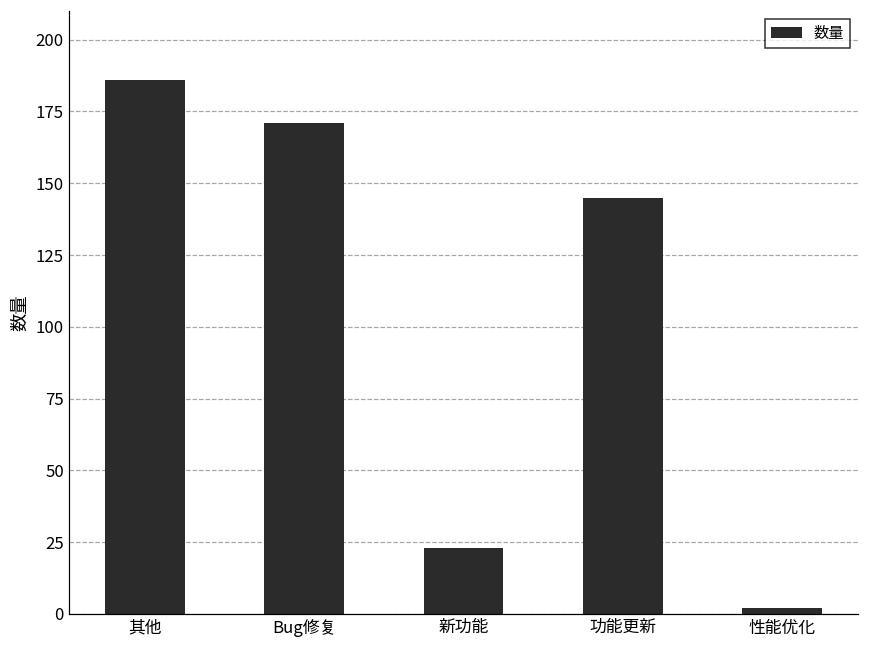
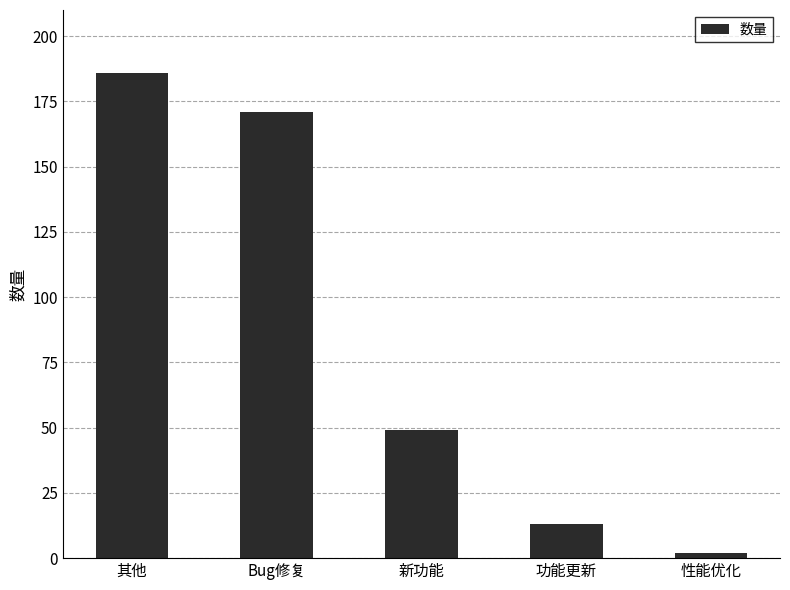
新功能: 23 -> 49
功能更新: 145 -> 13
